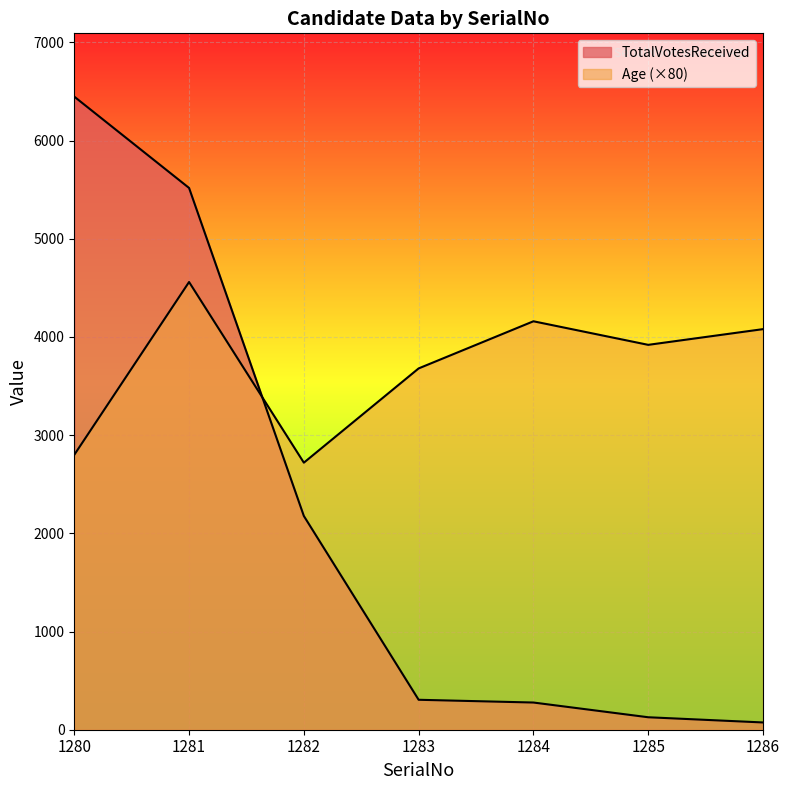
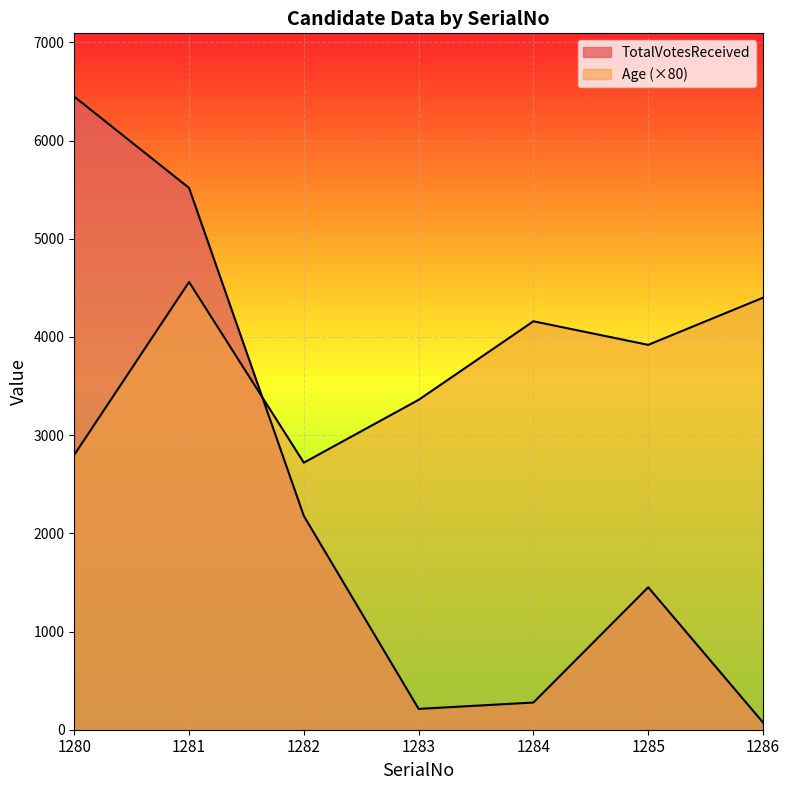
TotalVotesReceived, 1283: 300 -> 200
Age (×80), 1283: 3700 -> 3400
TotalVotesReceived, 1285: 100 -> 1500
Age (×80), 1286: 4100 -> 4400
